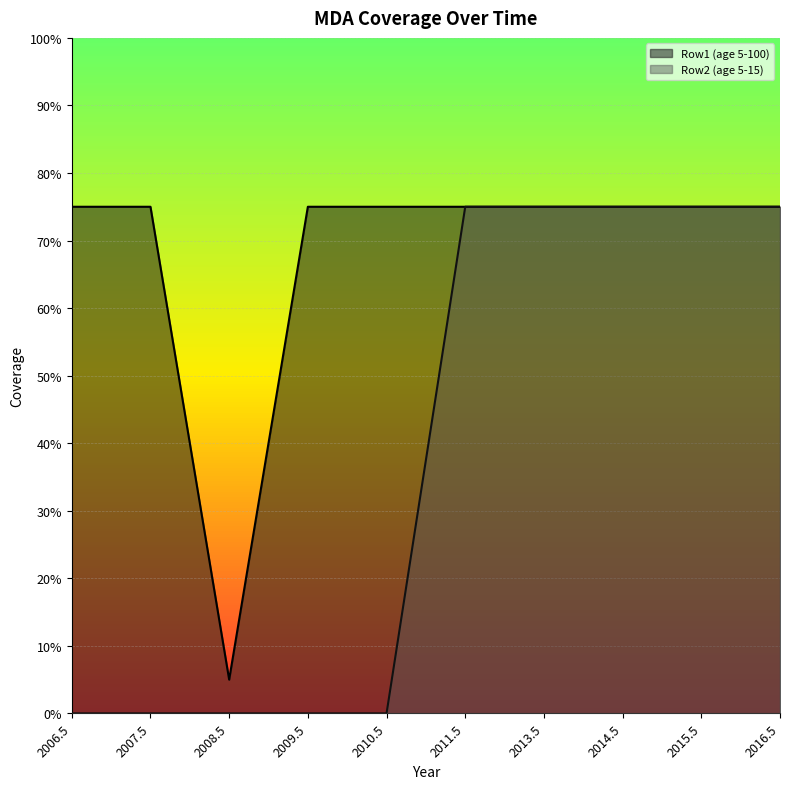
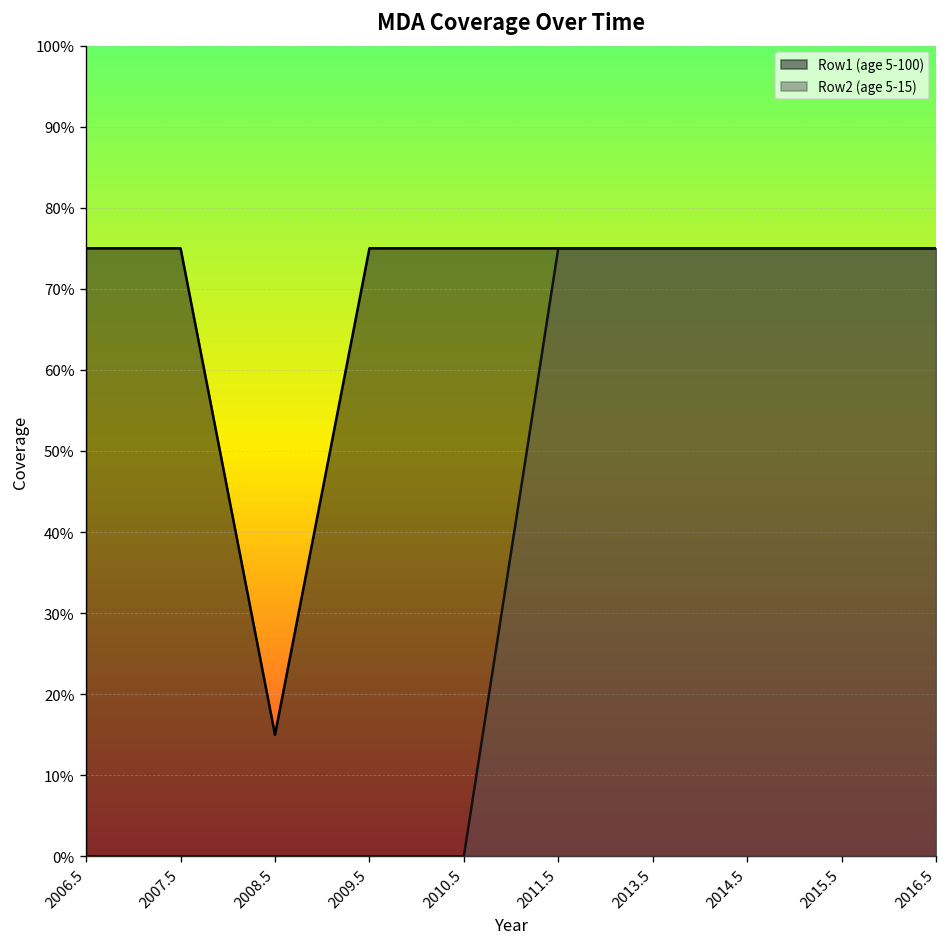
Row1 (age 5-100), 2008.5: 5% -> 15%
